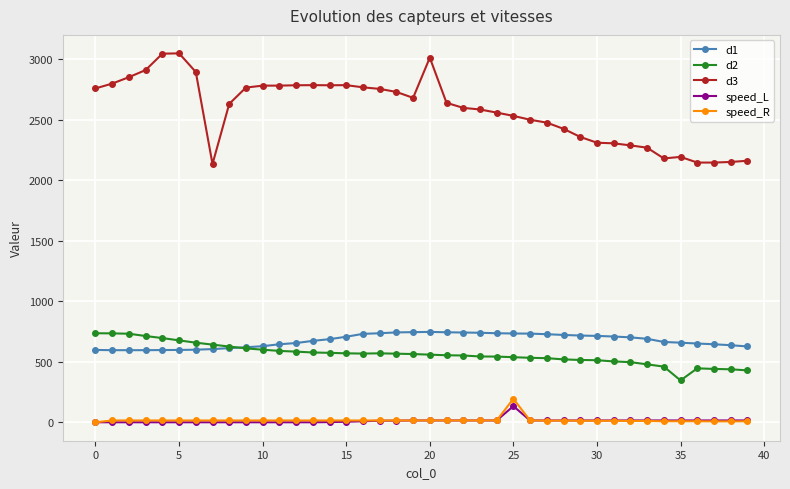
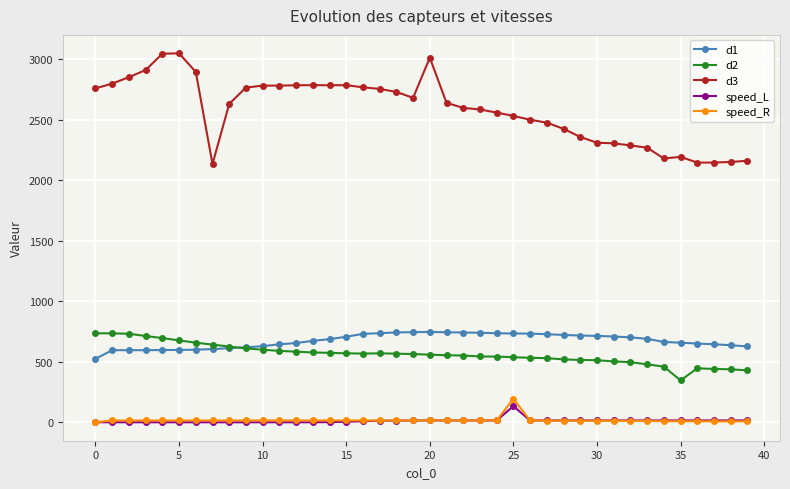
d1, 0: 600 -> 530
